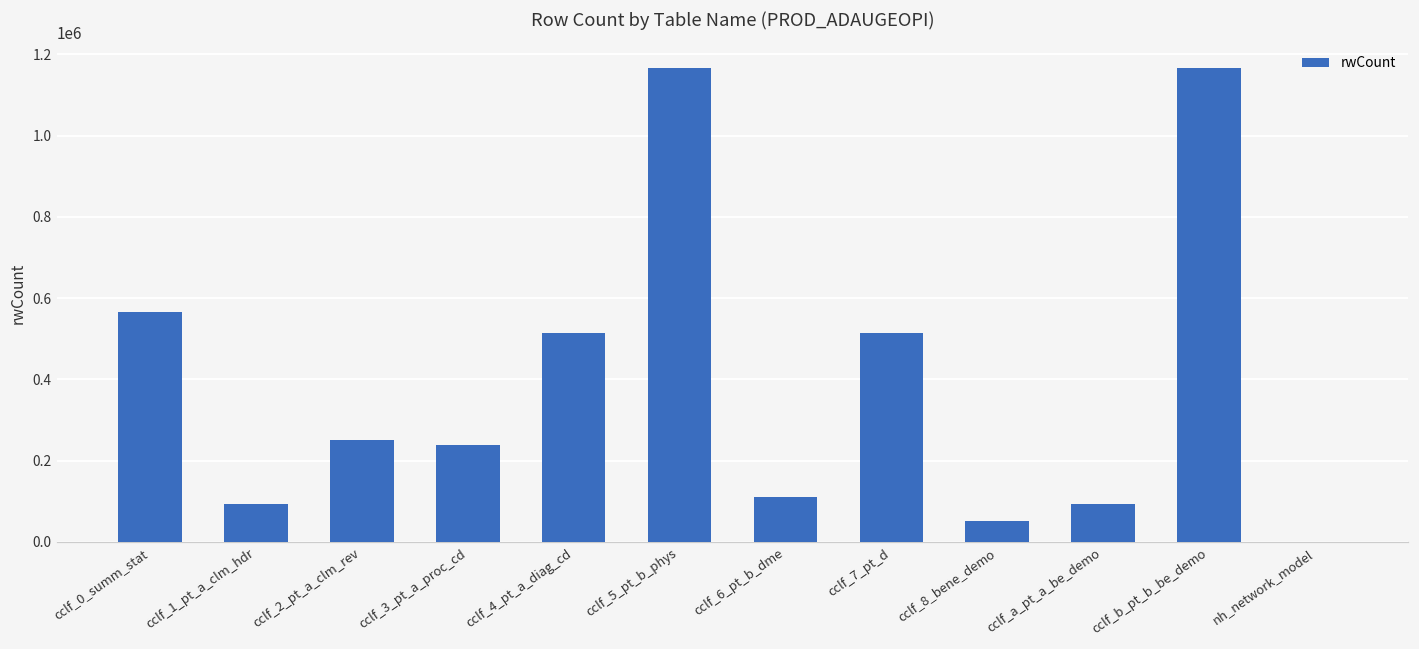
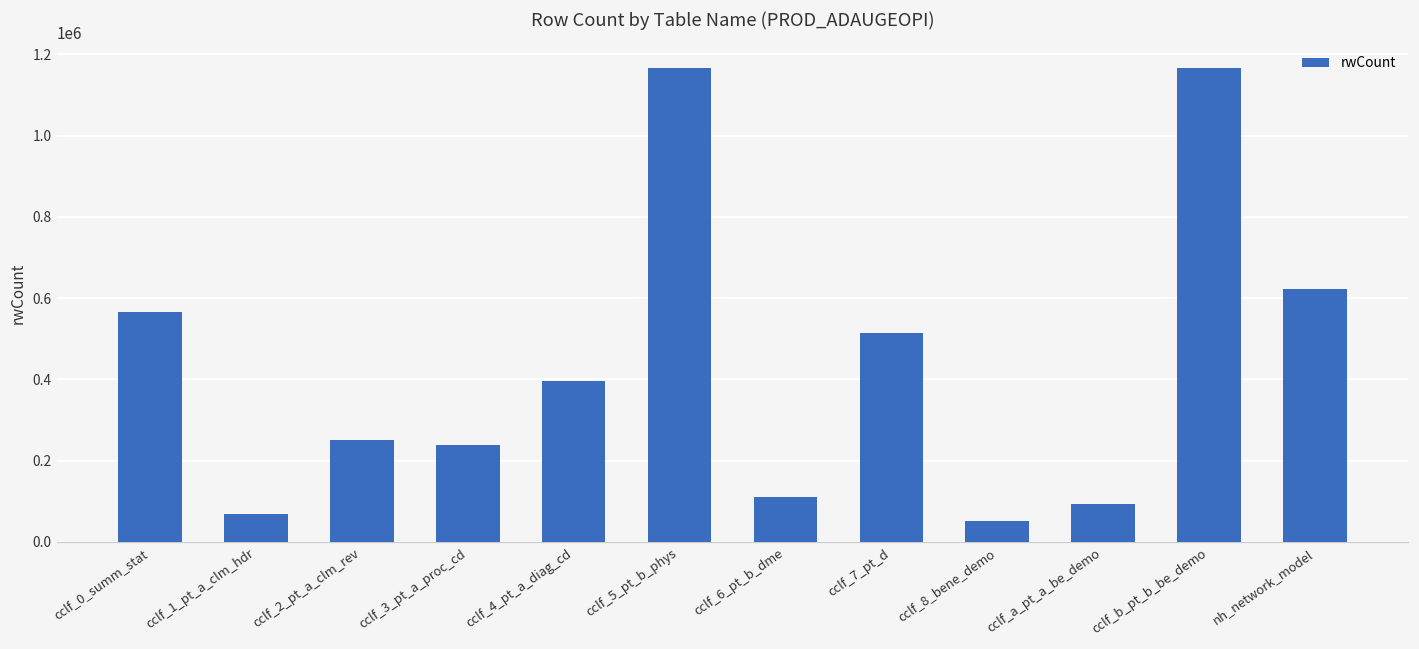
cclf_1_pt_a_clm_hdr: 90000 -> 70000
cclf_4_pt_a_diag_cd: 510000 -> 400000
nh_network_model: 0 -> 620000
